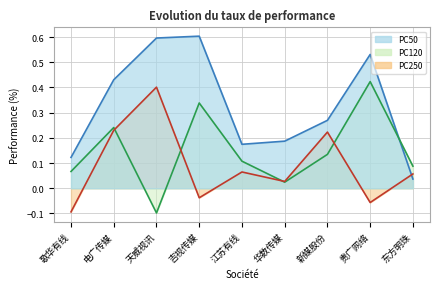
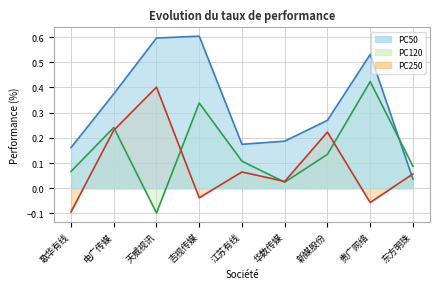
PC50, 歌华有线: 0.12 -> 0.16
PC50, 电广传媒: 0.43 -> 0.37
